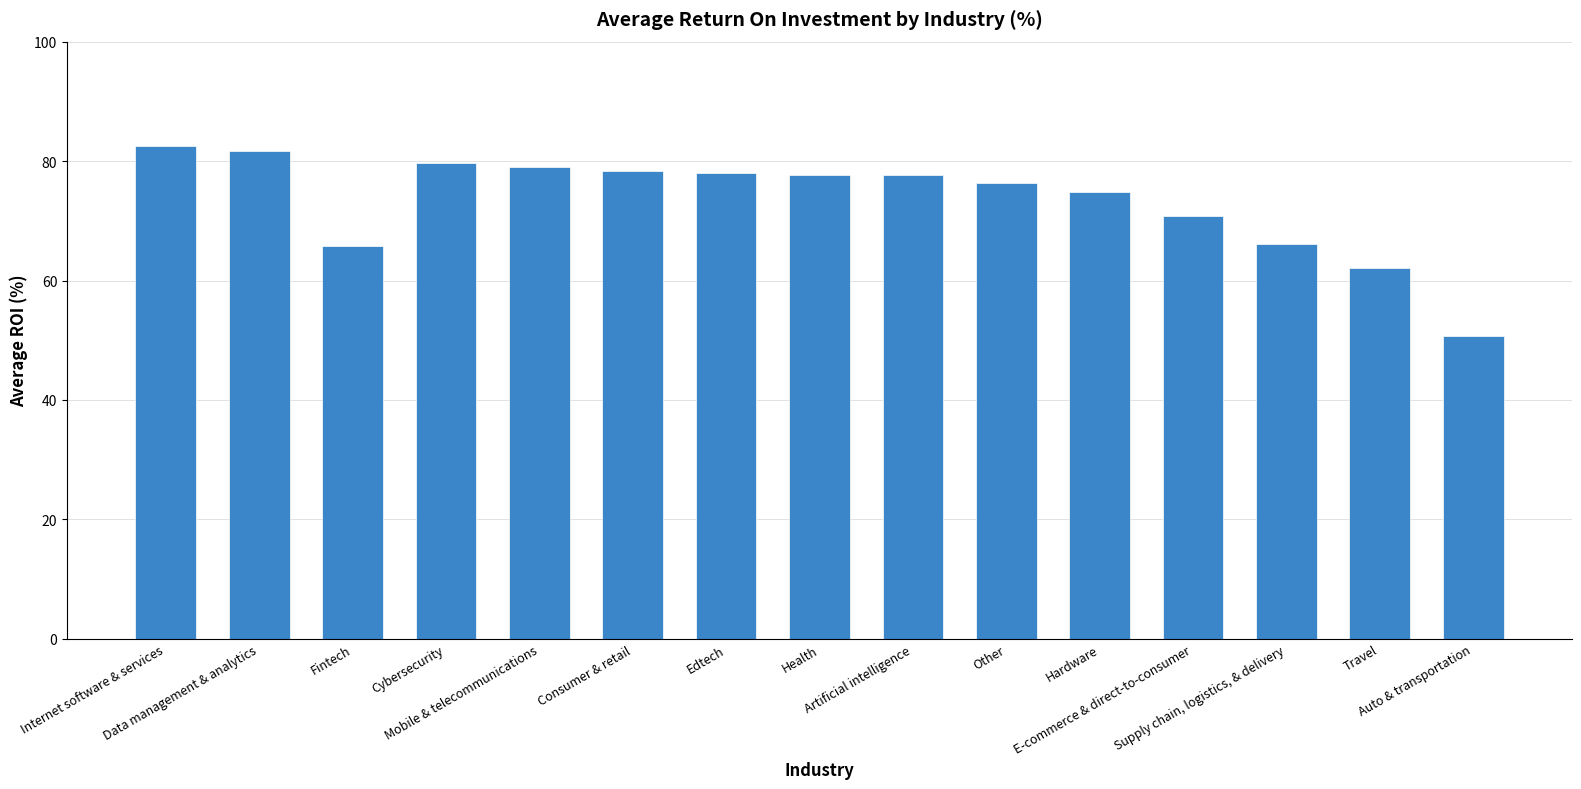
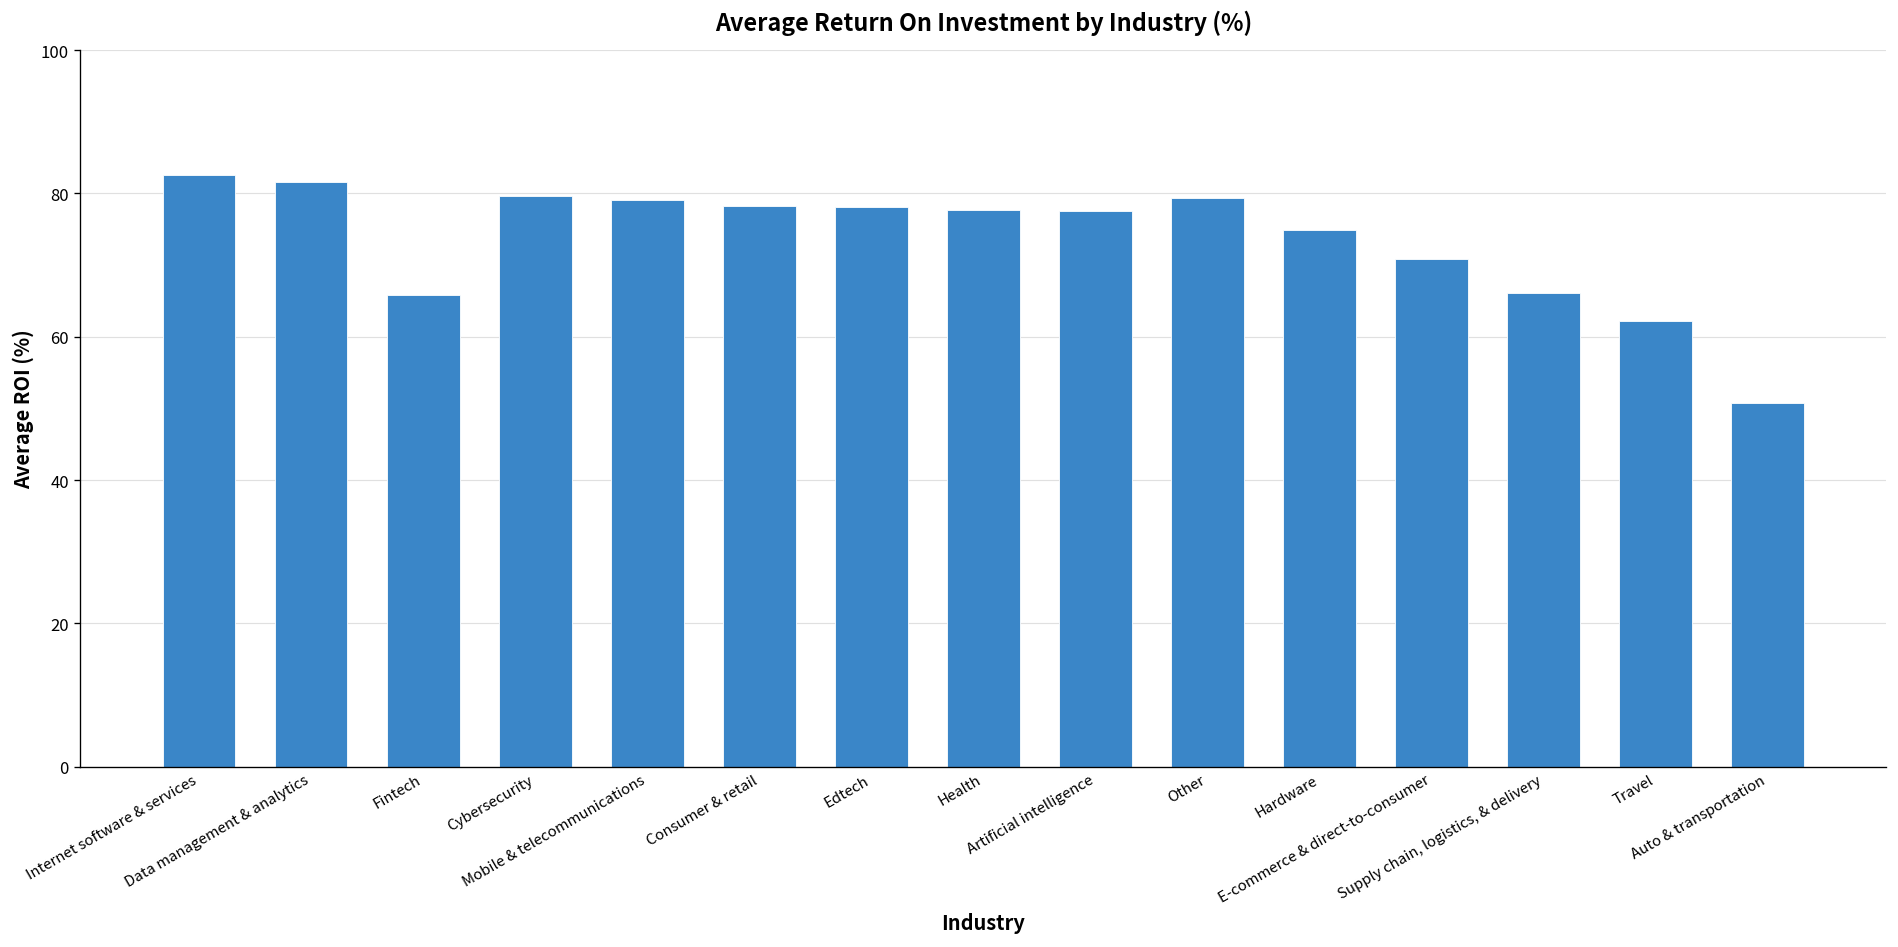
Other: 76 -> 79
